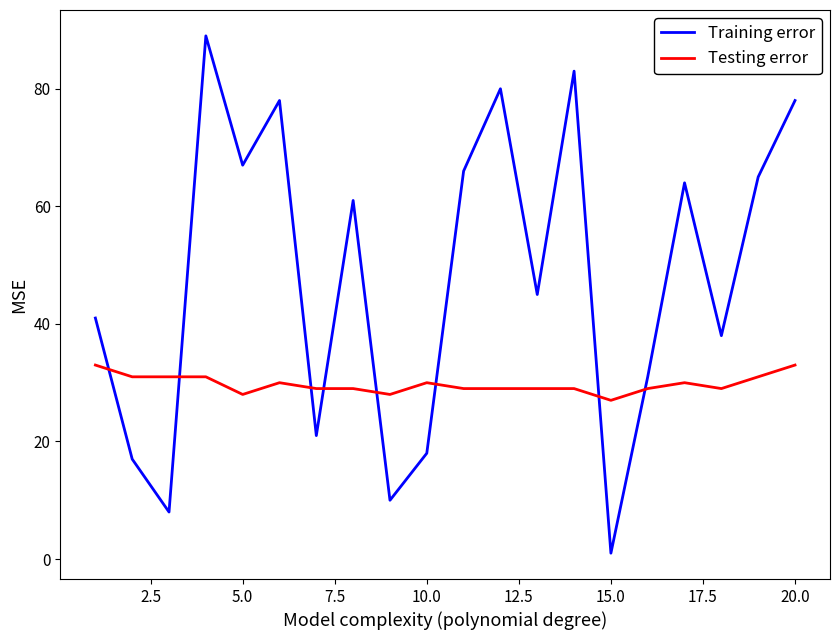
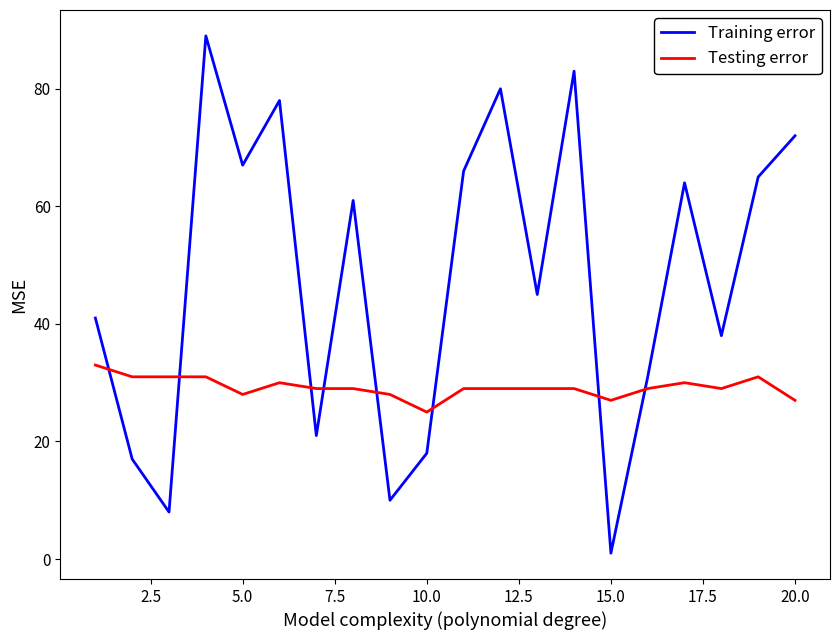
Testing error, 10.0: 30 -> 25
Training error, 20.0: 78 -> 72
Testing error, 20.0: 33 -> 27
